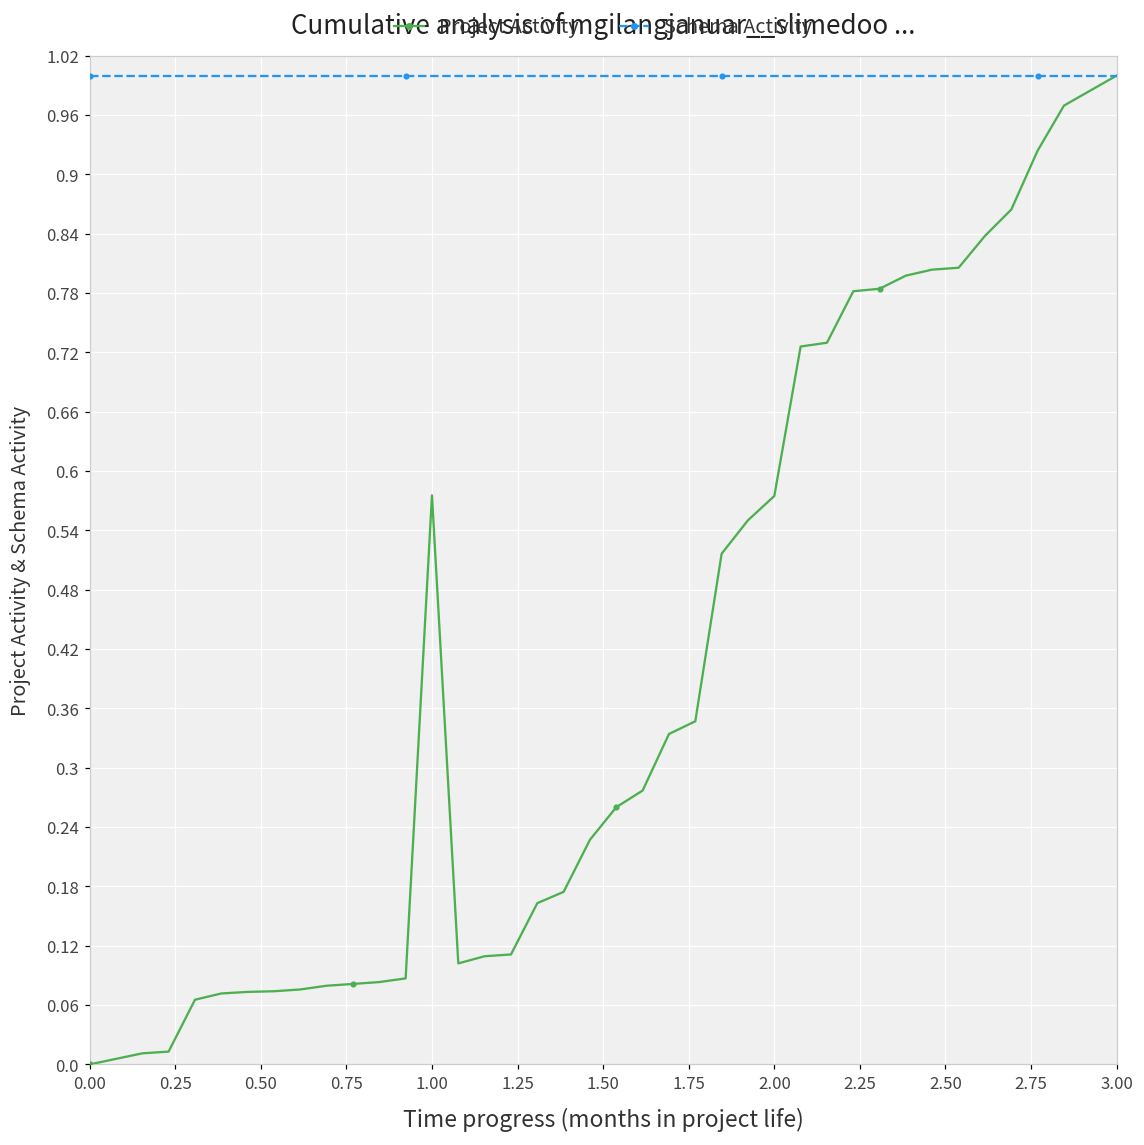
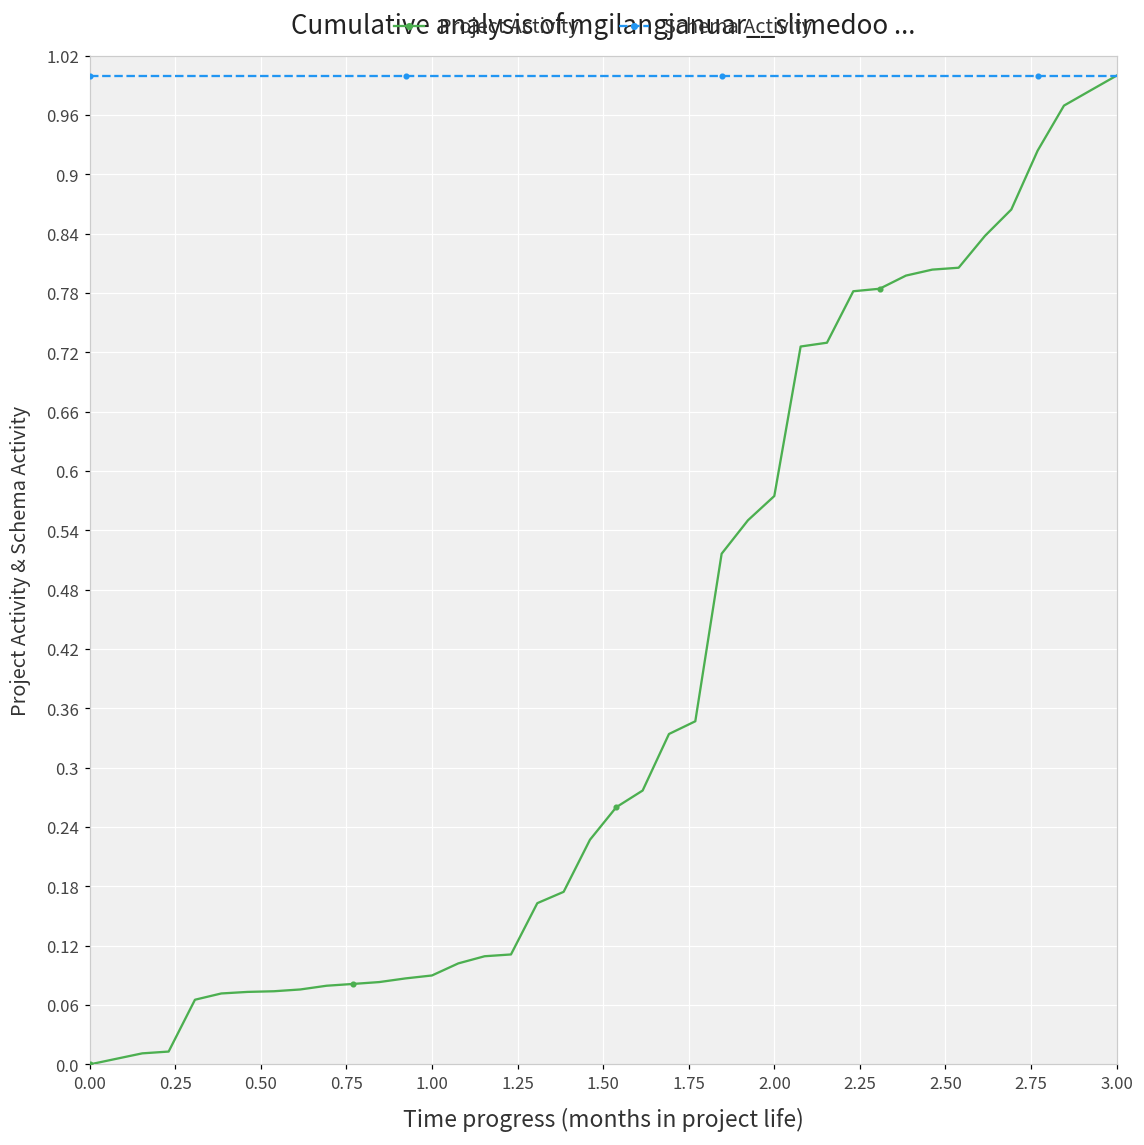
Project Activity, 1.00: 0.58 -> 0.09
